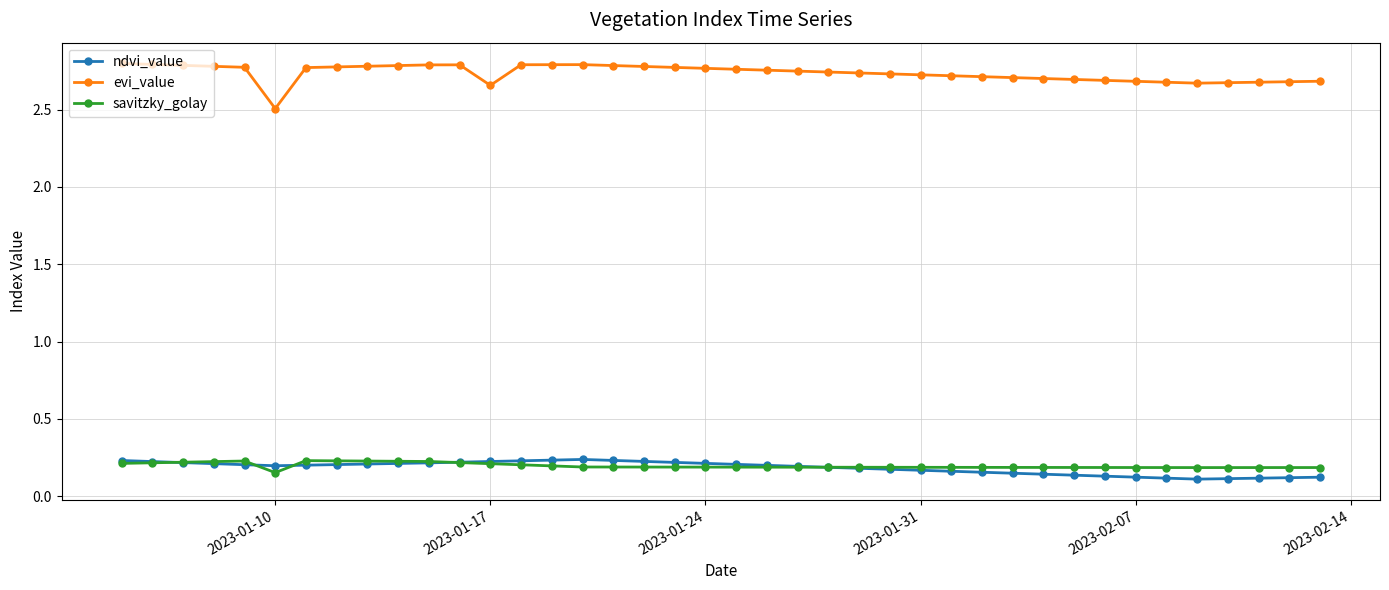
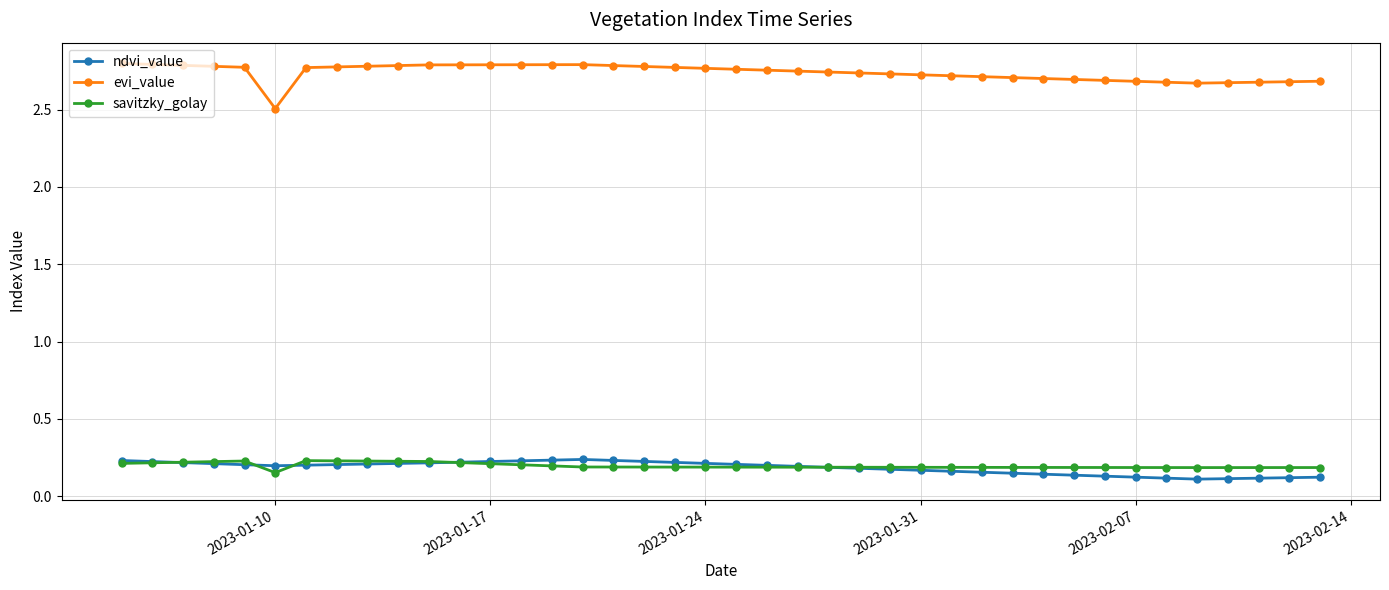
evi_value, 2023-01-17: 2.66 -> 2.79
